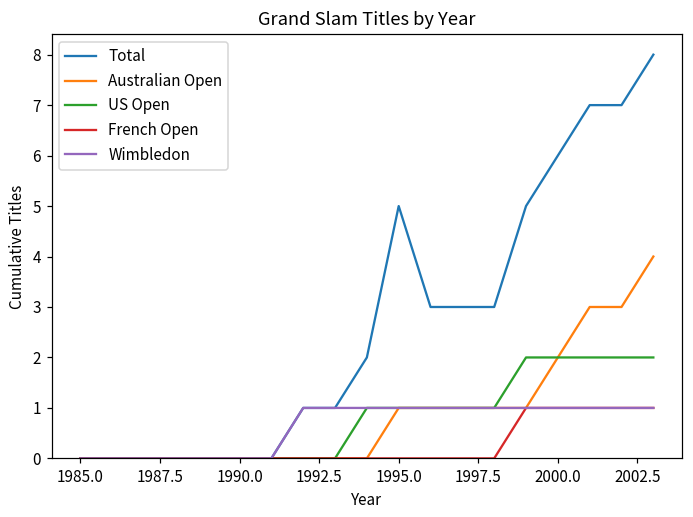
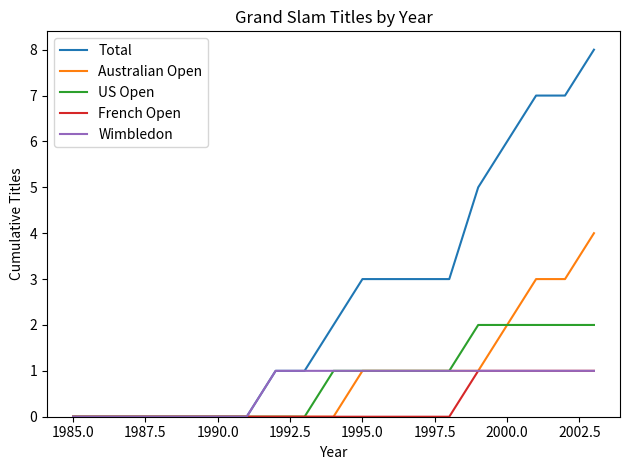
Total, 1995.0: 5 -> 3
